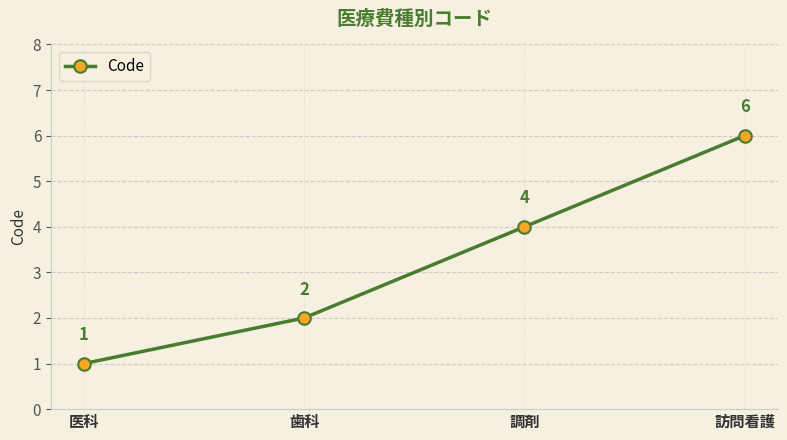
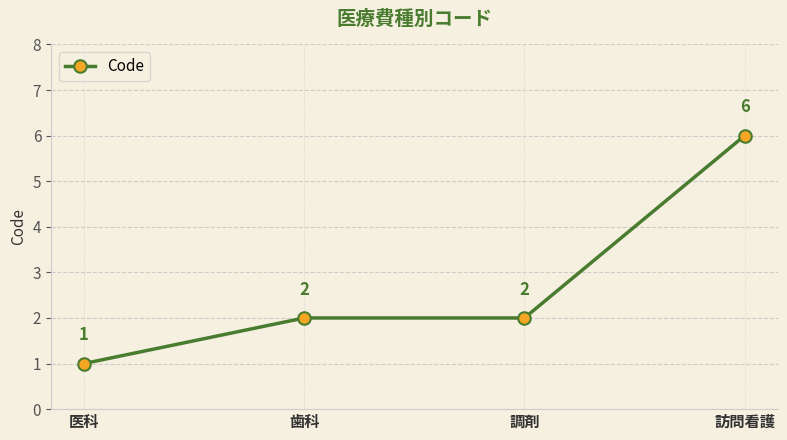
調剤: 4 -> 2
